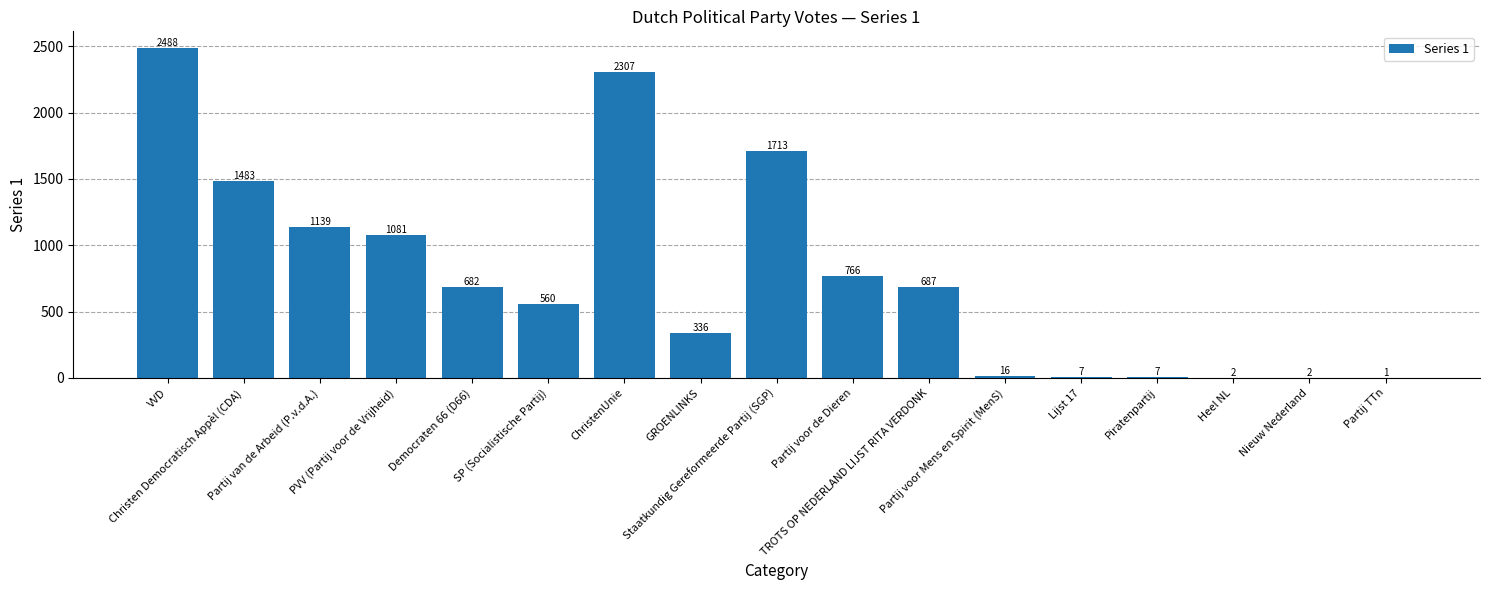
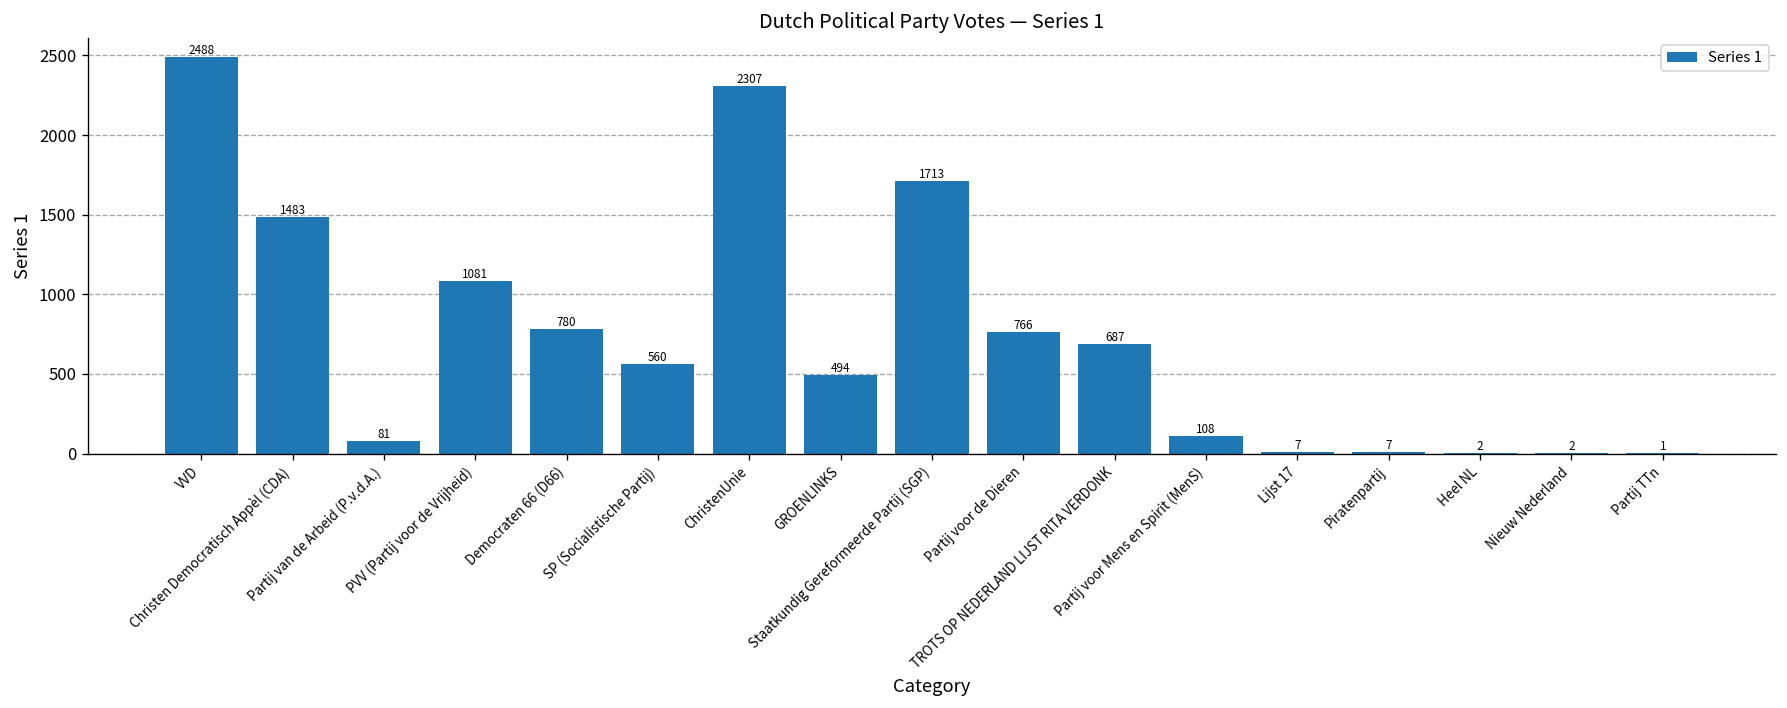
Partij van de Arbeid (P.v.d.A.): 1139 -> 81
Democraten 66 (D66): 682 -> 780
GROENLINKS: 336 -> 494
Partij voor Mens en Spirit (MenS): 16 -> 108
